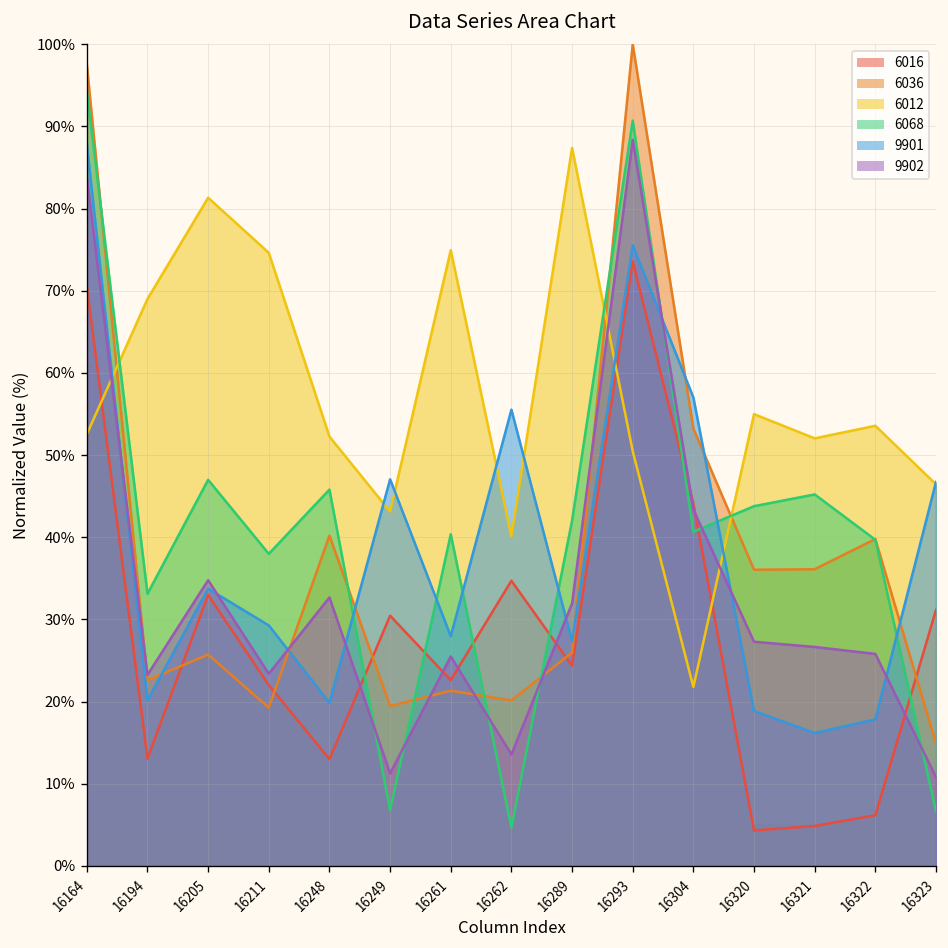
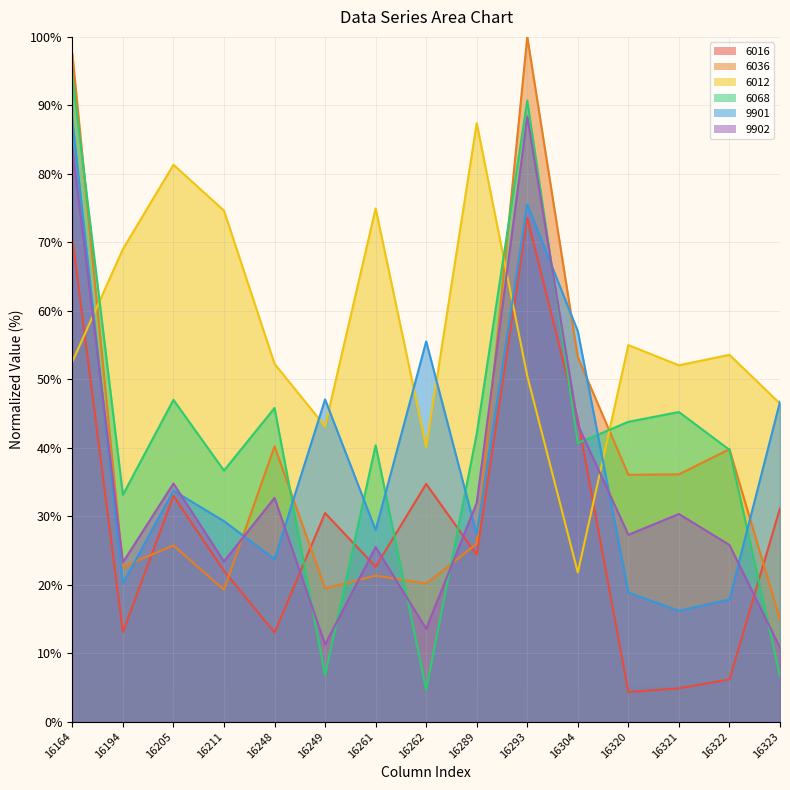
6068, 16211: 38% -> 37%
9901, 16248: 20% -> 24%
9902, 16321: 27% -> 30%
